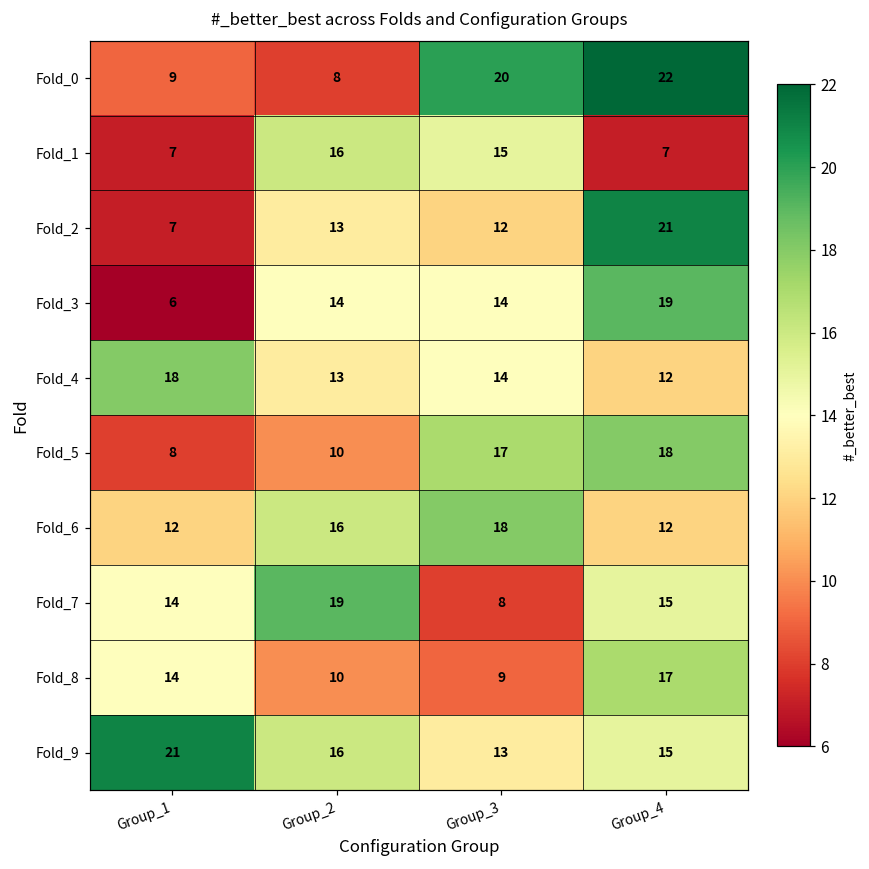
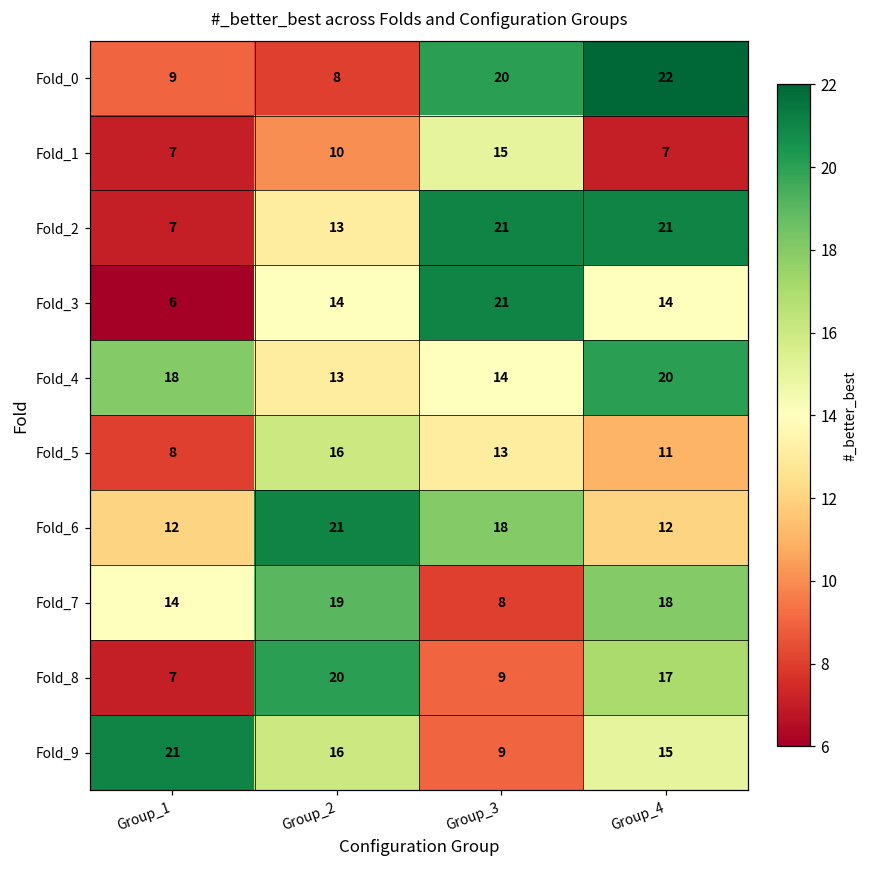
Fold_1, Group_2: 16 -> 10
Fold_2, Group_3: 12 -> 21
Fold_3, Group_3: 14 -> 21
Fold_3, Group_4: 19 -> 14
Fold_4, Group_4: 12 -> 20
Fold_5, Group_2: 10 -> 16
Fold_5, Group_3: 17 -> 13
Fold_5, Group_4: 18 -> 11
Fold_6, Group_2: 16 -> 21
Fold_7, Group_4: 15 -> 18
Fold_8, Group_1: 14 -> 7
Fold_8, Group_2: 10 -> 20
Fold_9, Group_3: 13 -> 9
